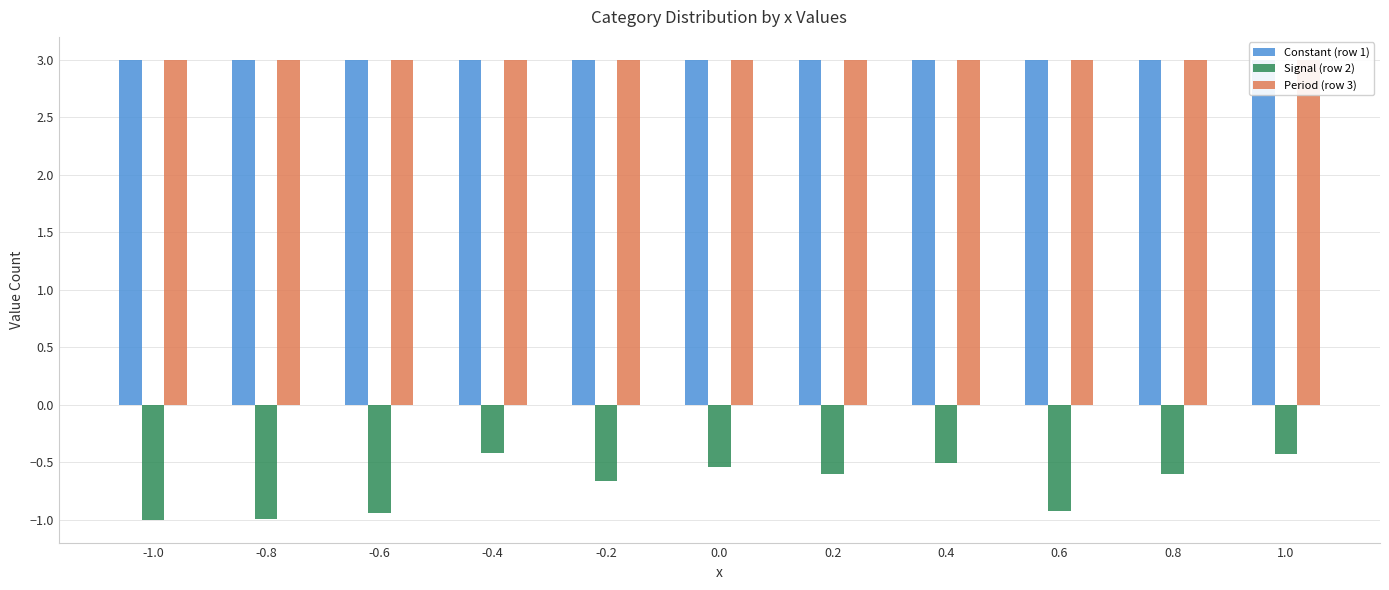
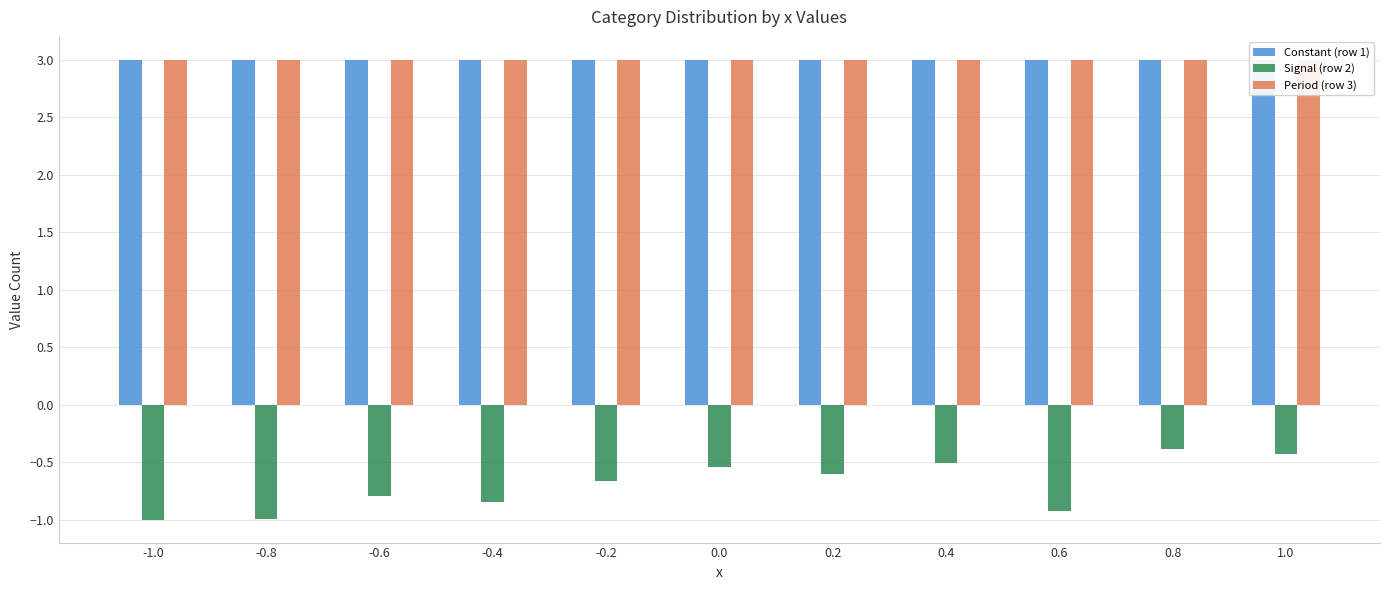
Signal (row 2), -0.6: -0.94 -> -0.80
Signal (row 2), -0.4: -0.42 -> -0.85
Signal (row 2), 0.8: -0.60 -> -0.38
